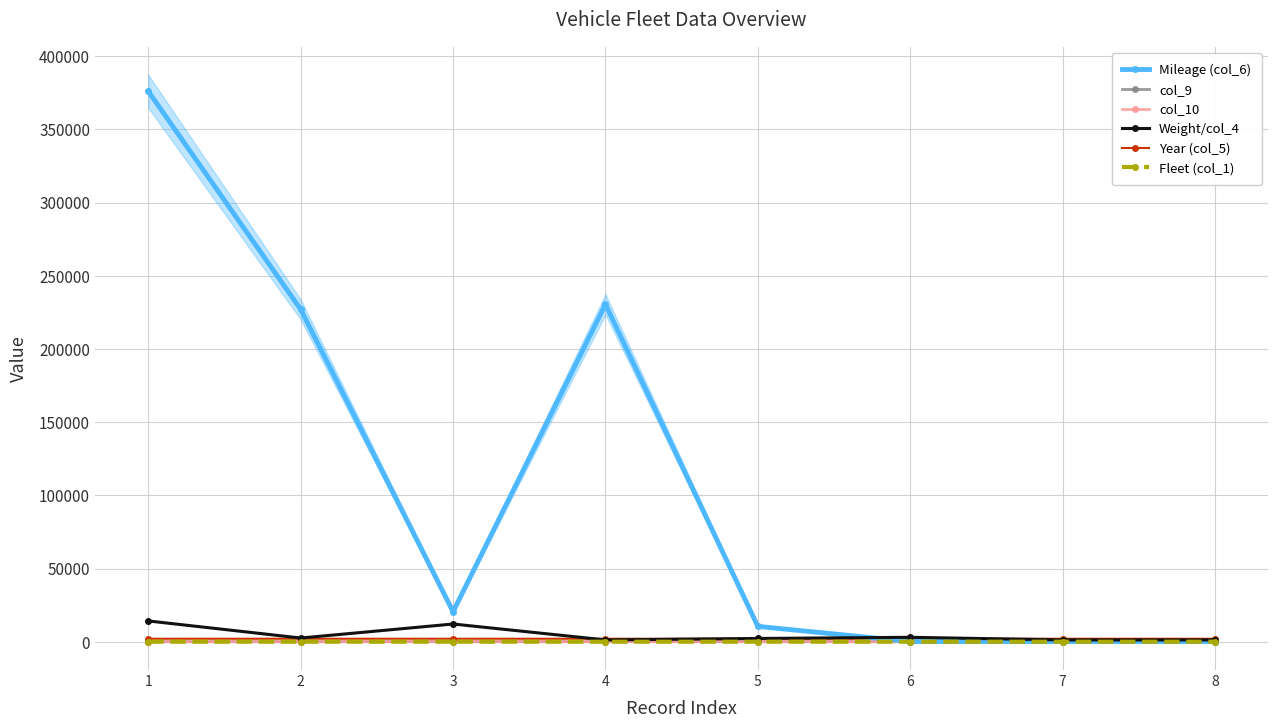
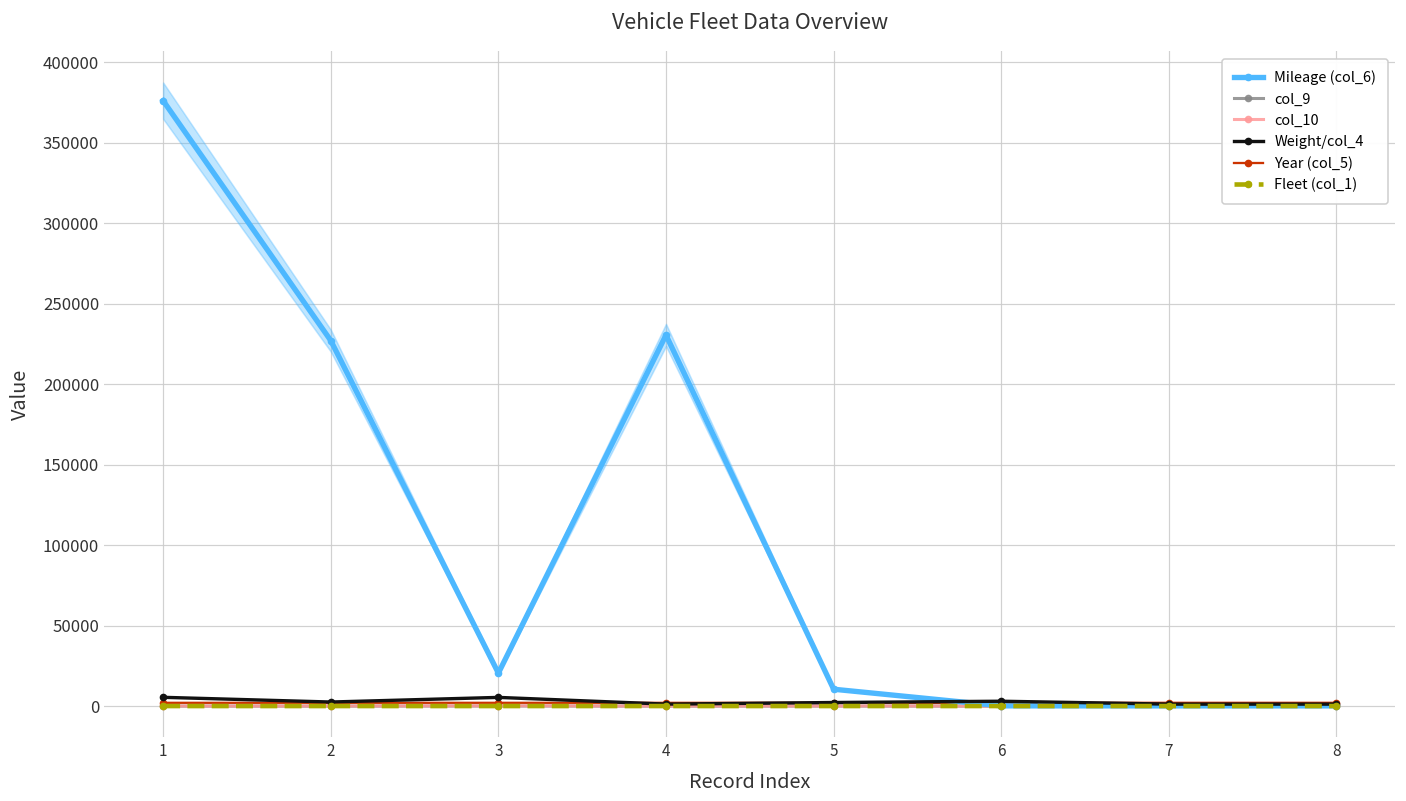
Weight/col_4, 1: 14000 -> 5000
Weight/col_4, 3: 12000 -> 5000
